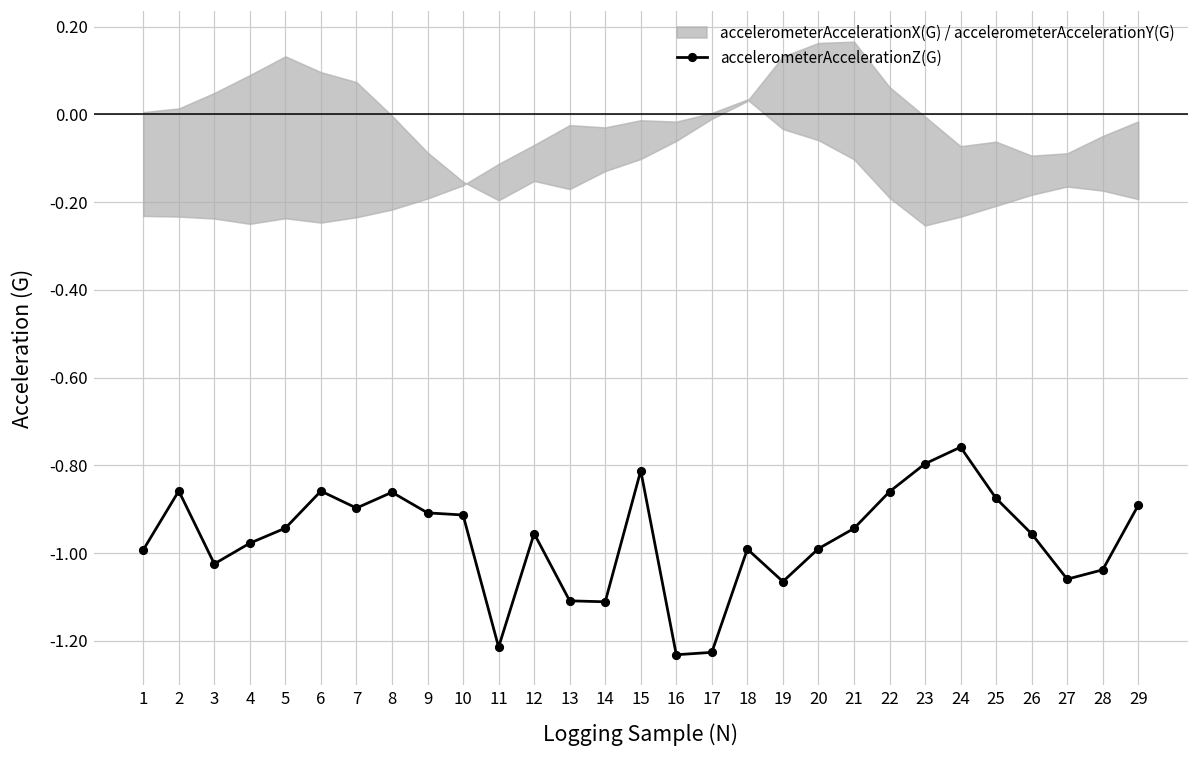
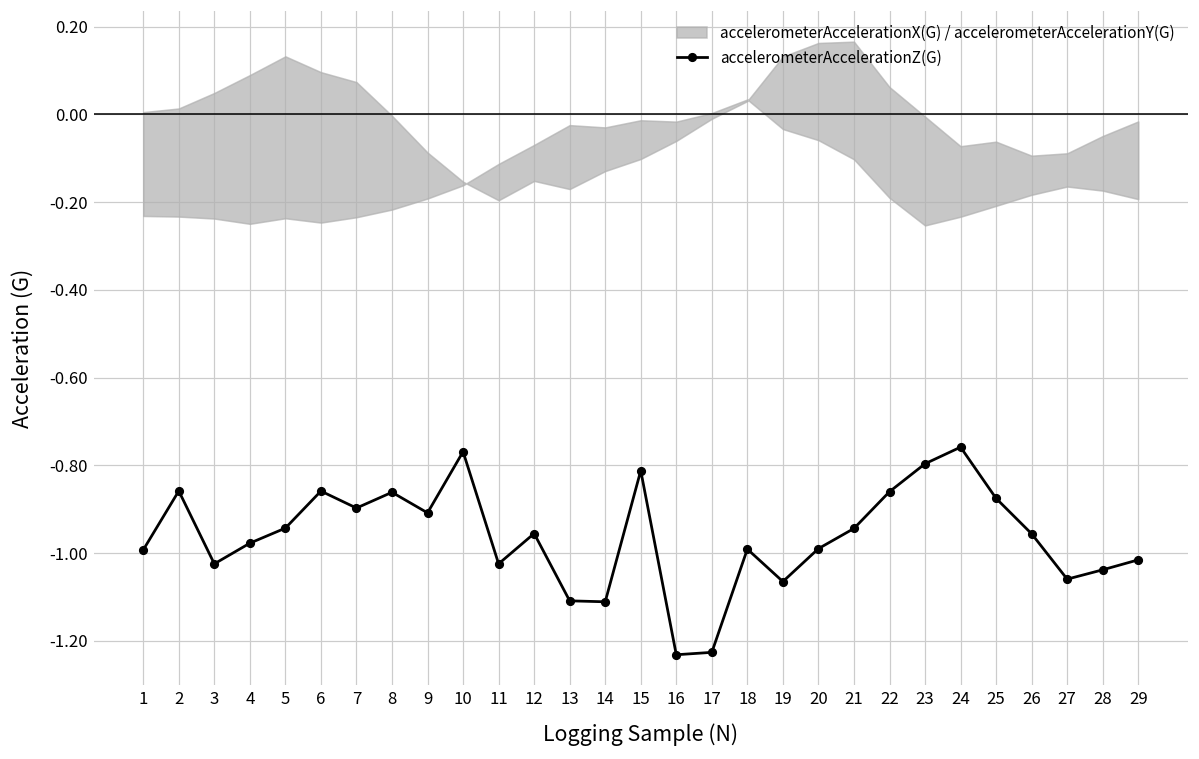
accelerometerAccelerationZ(G), 10: -0.91 -> -0.77
accelerometerAccelerationZ(G), 11: -1.21 -> -1.02
accelerometerAccelerationZ(G), 29: -0.89 -> -1.02
